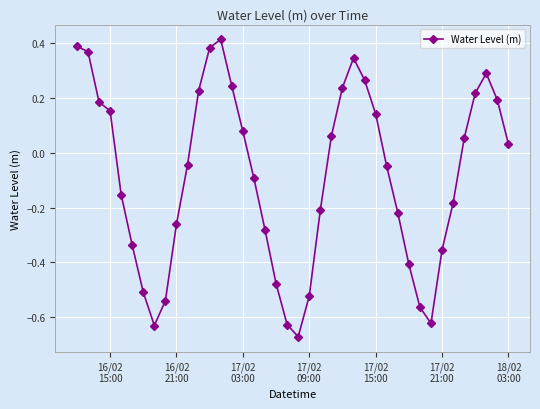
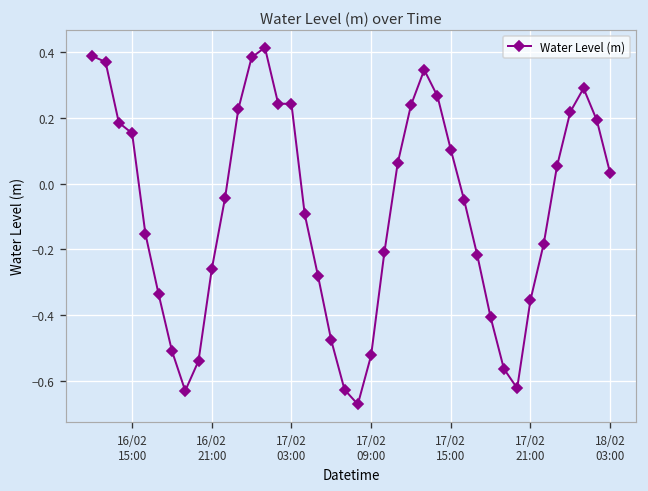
17/02 03:00: 0.08 -> 0.24
17/02 15:00: 0.14 -> 0.10
